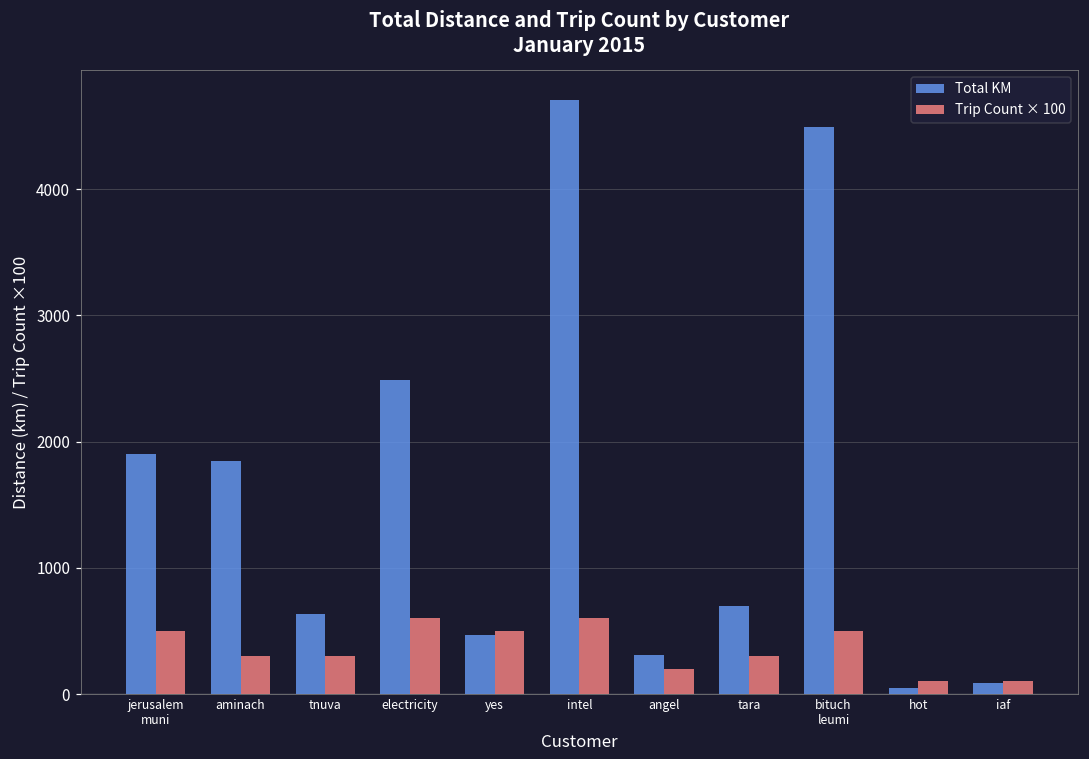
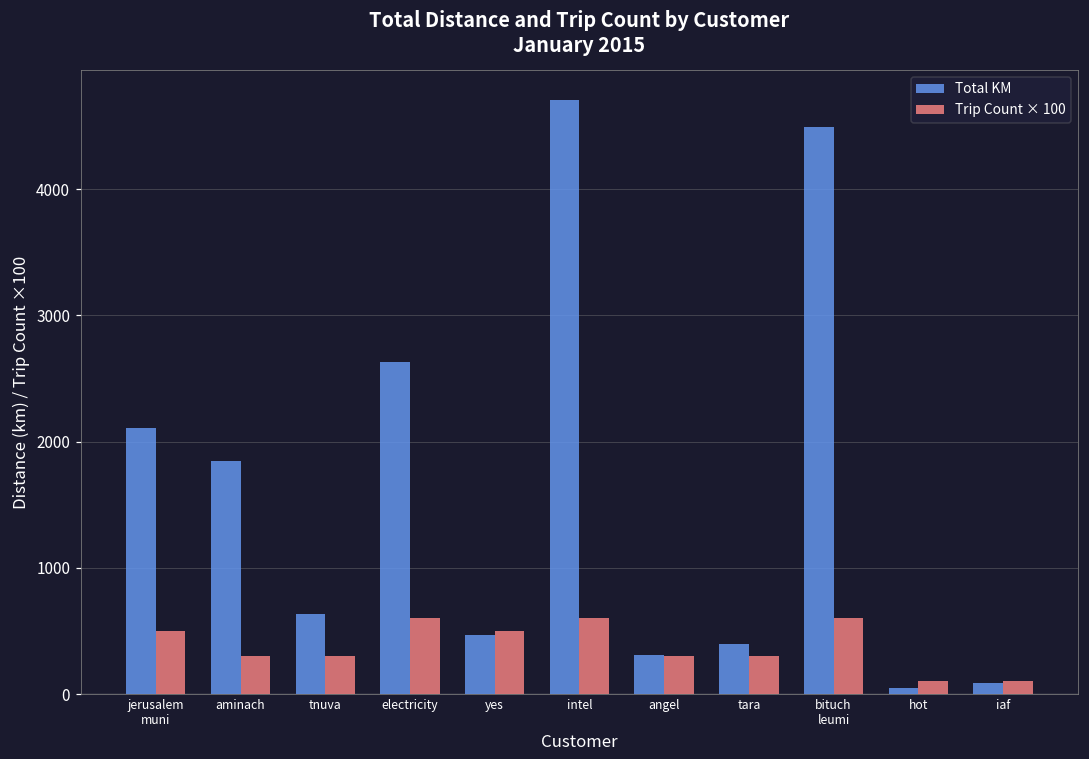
Total KM, jerusalem muni: 1900 -> 2110
Total KM, electricity: 2490 -> 2630
Trip Count × 100, angel: 200 -> 300
Total KM, tara: 700 -> 390
Trip Count × 100, bituch leumi: 500 -> 600
